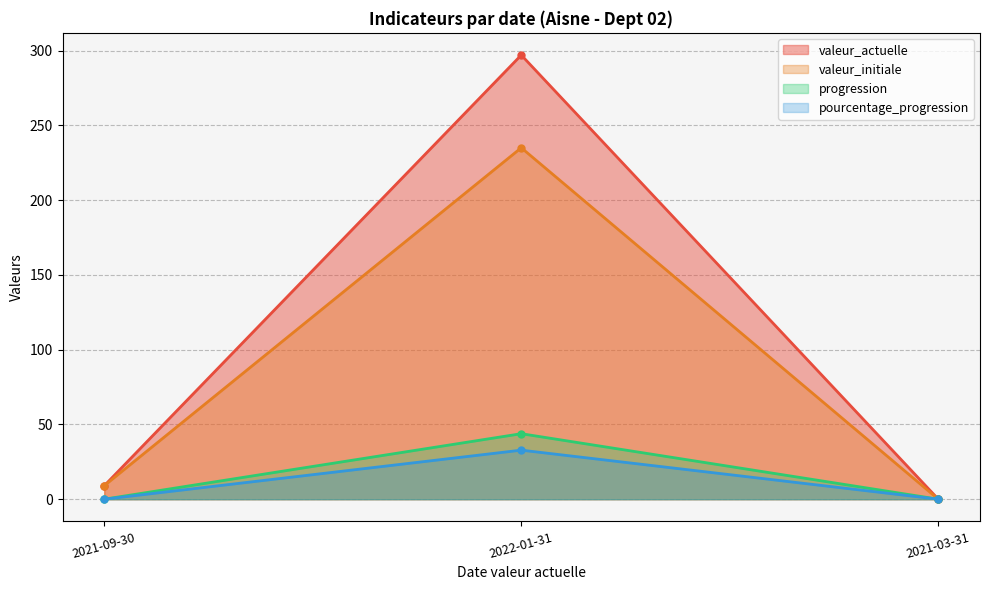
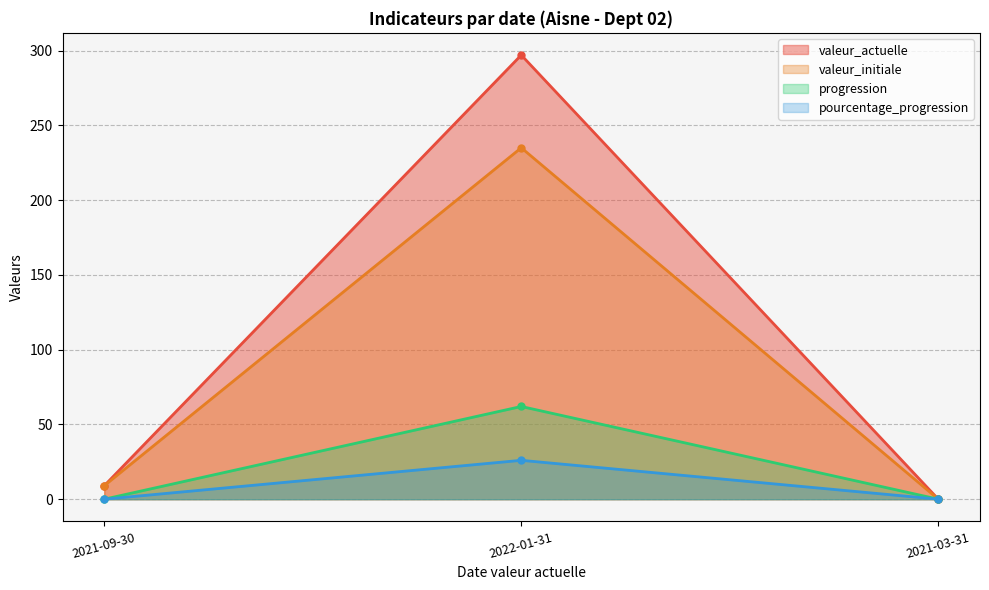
progression, 2022-01-31: 44 -> 62
pourcentage_progression, 2022-01-31: 33 -> 26
